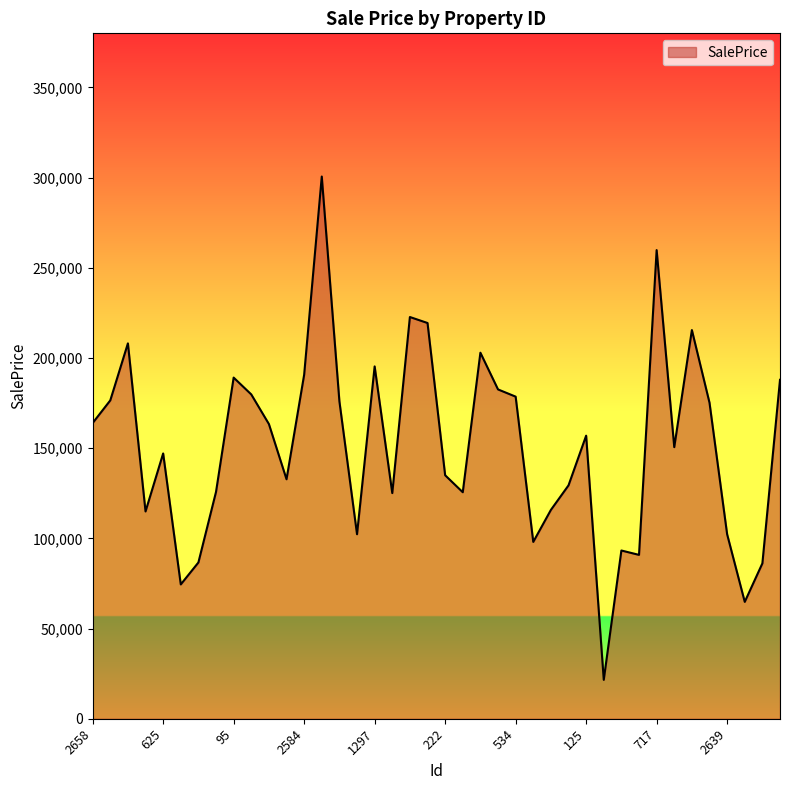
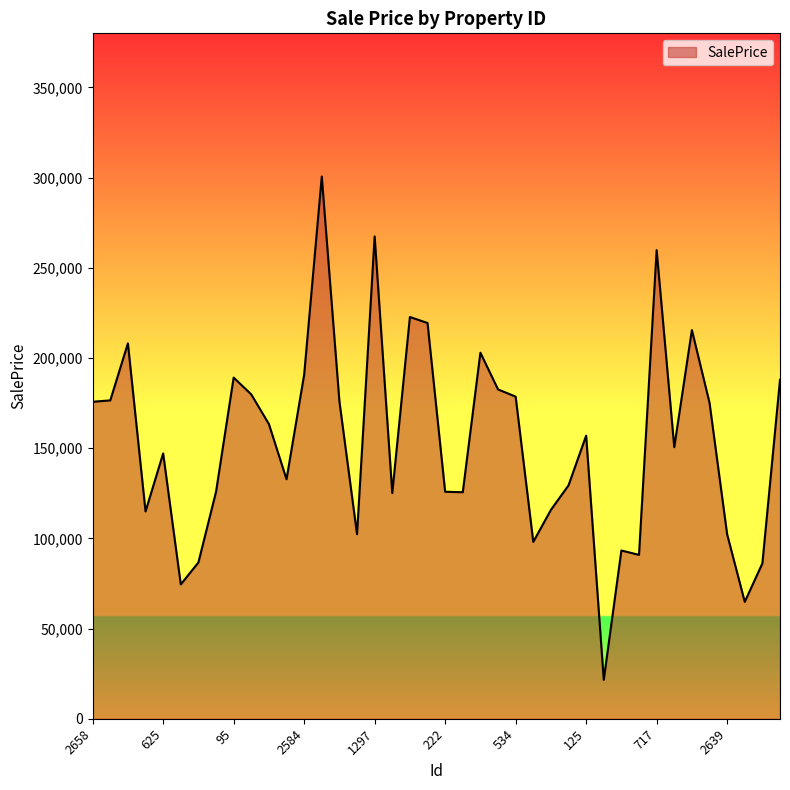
2658: 164,000 -> 176,000
1297: 195,000 -> 267,000
222: 135,000 -> 126,000
